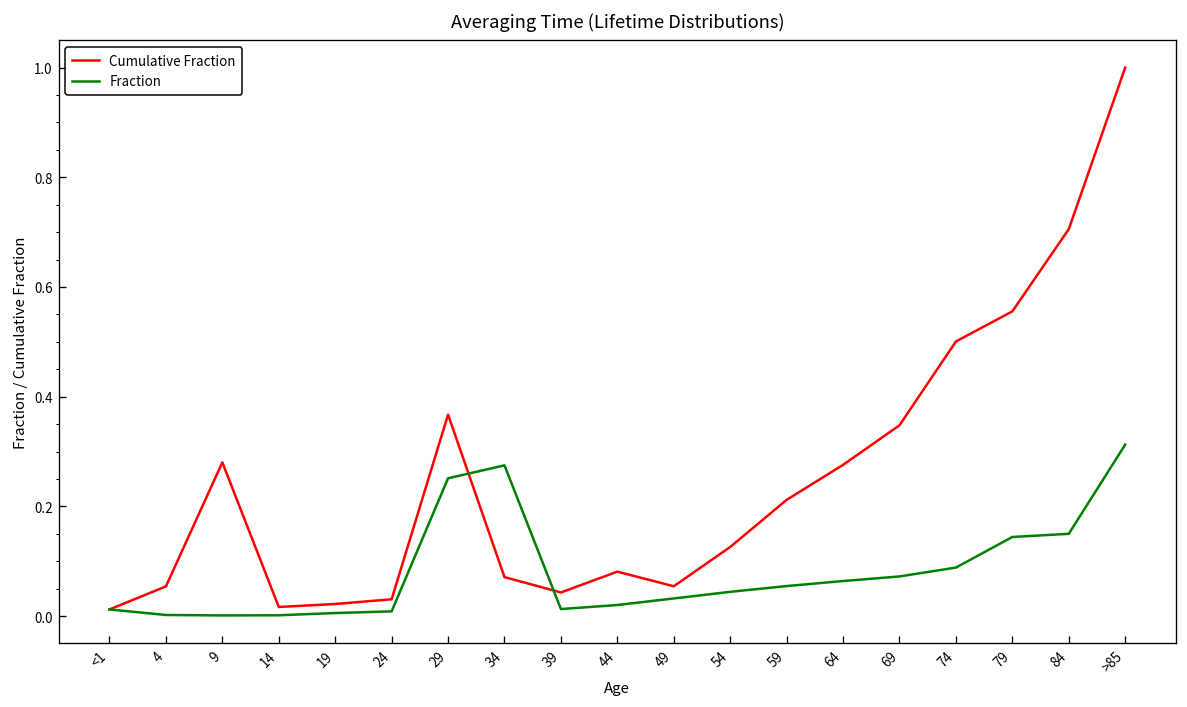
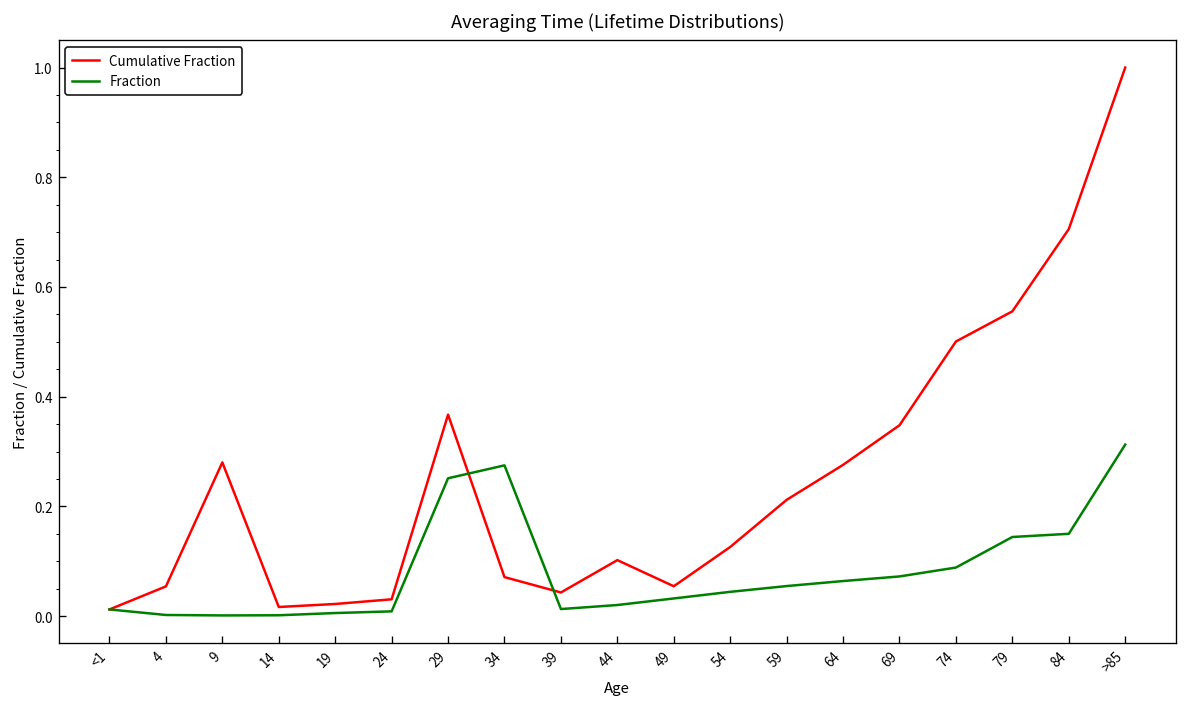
Cumulative Fraction, 44: 0.08 -> 0.10
